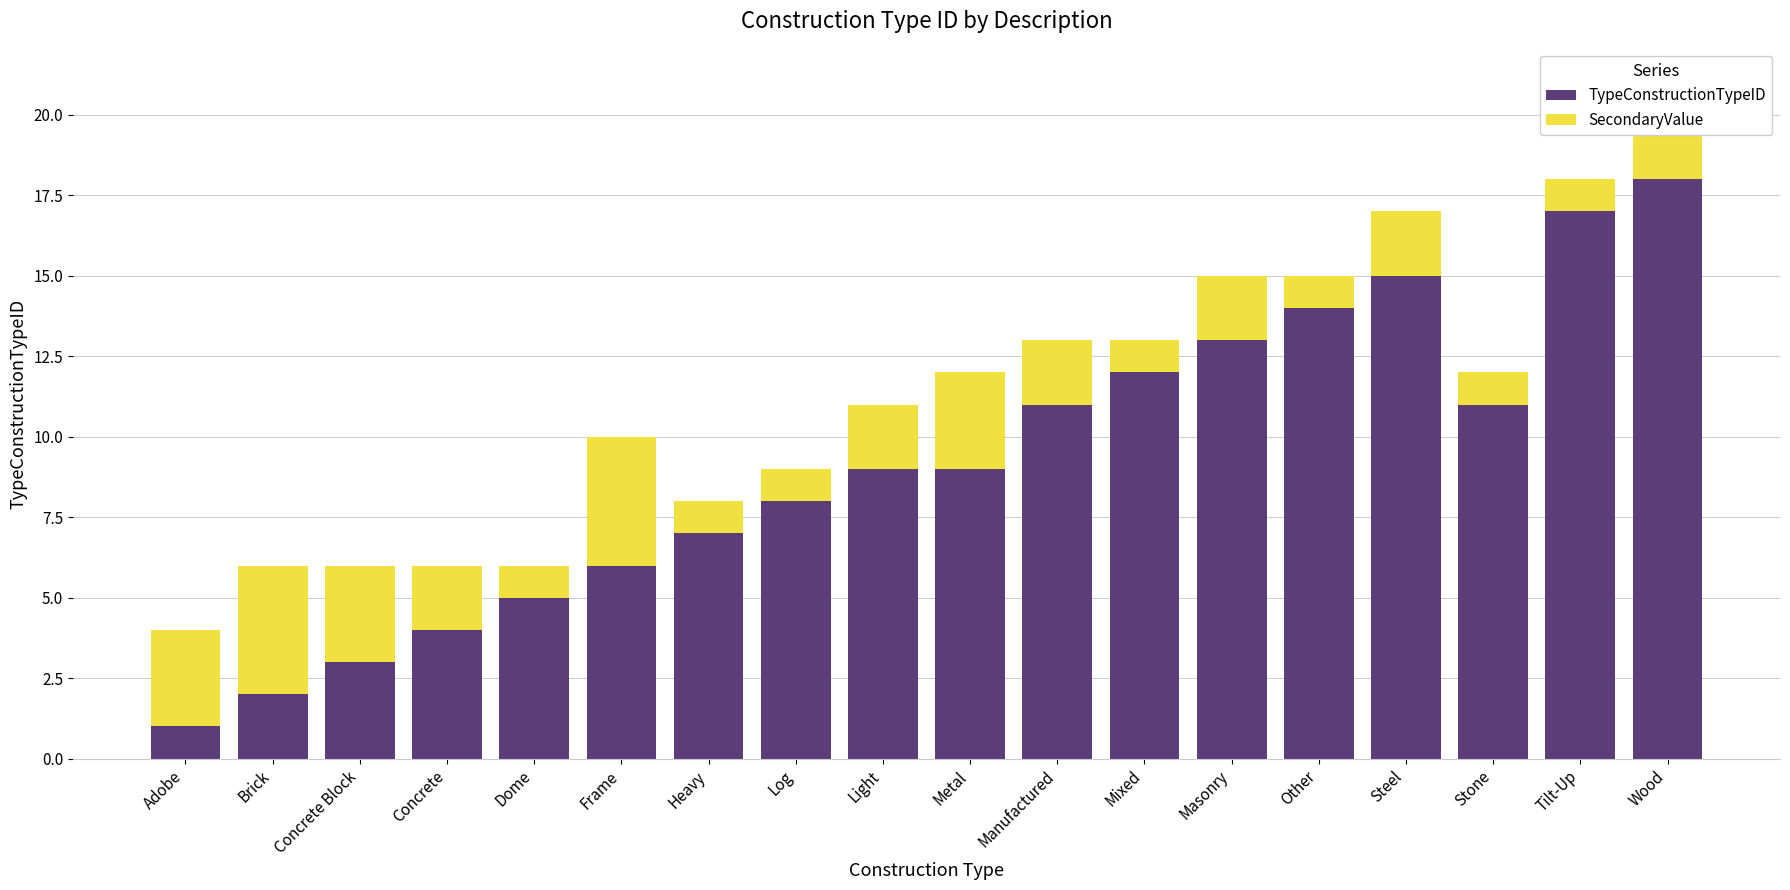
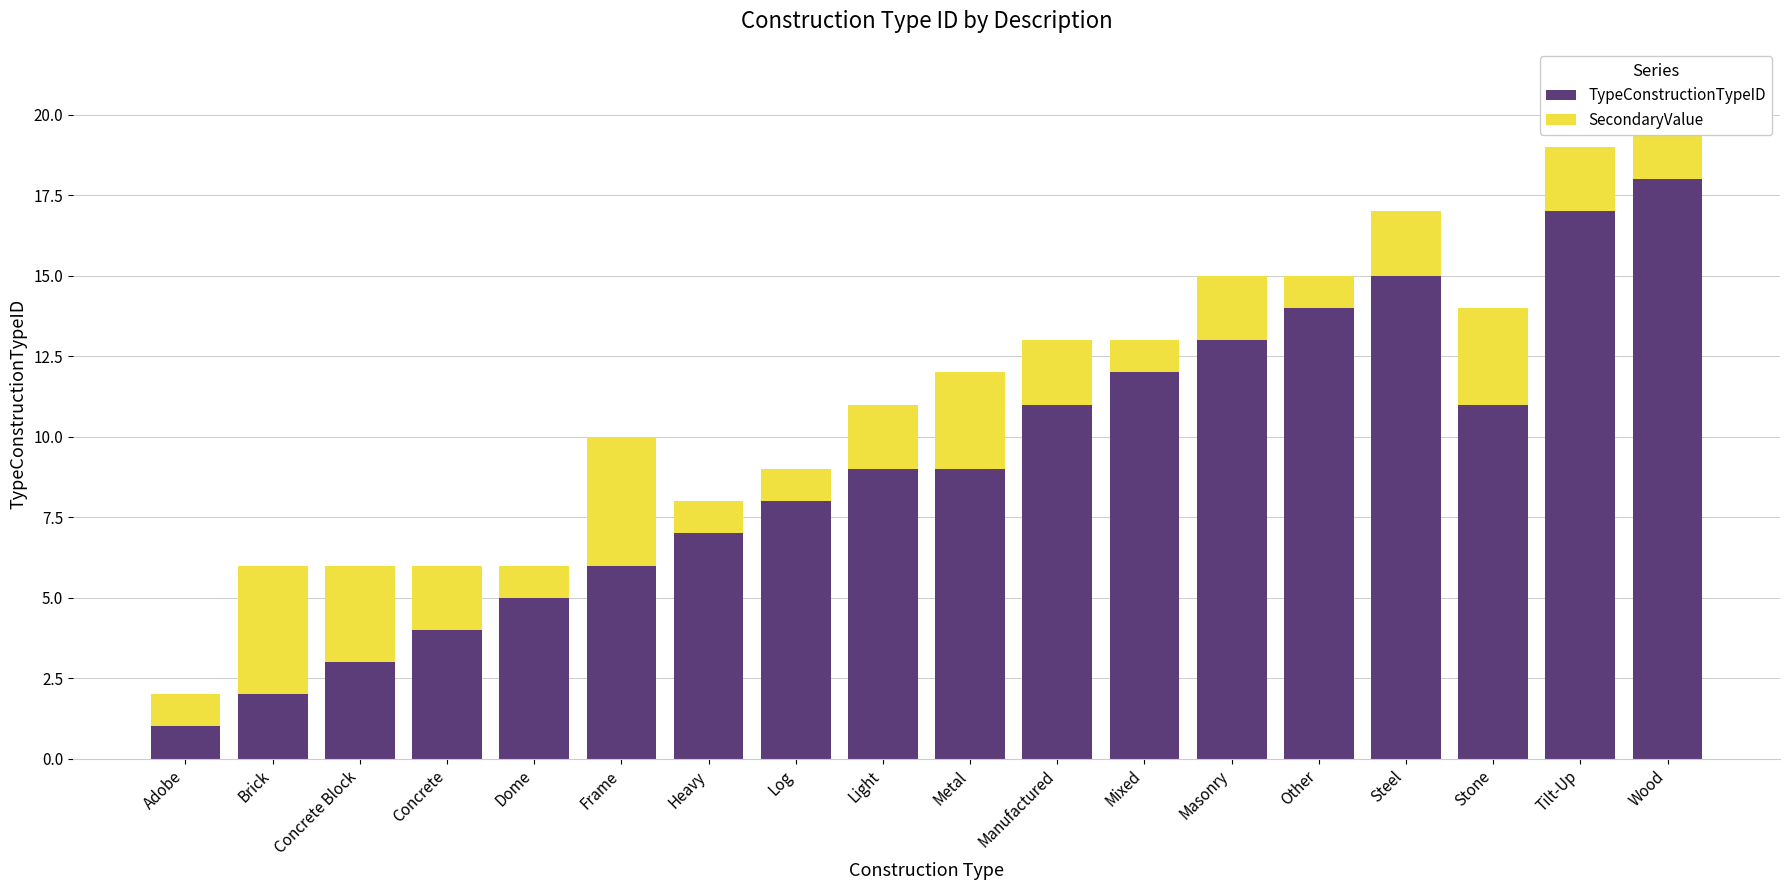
SecondaryValue, Adobe: 3 -> 1
SecondaryValue, Stone: 1 -> 3
SecondaryValue, Tilt-Up: 1 -> 2
